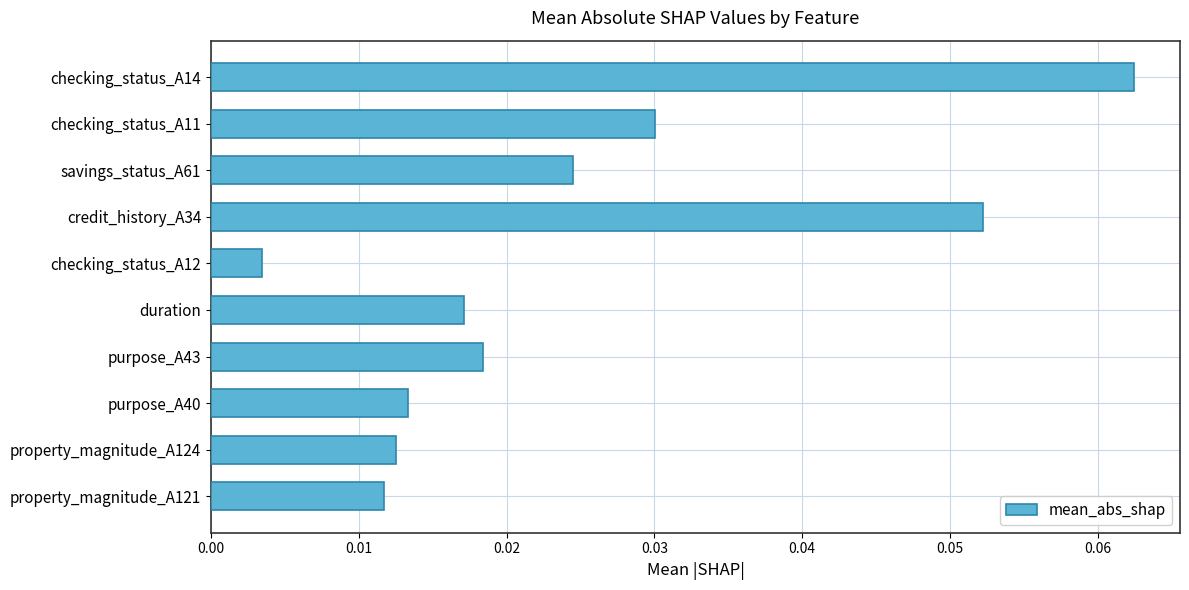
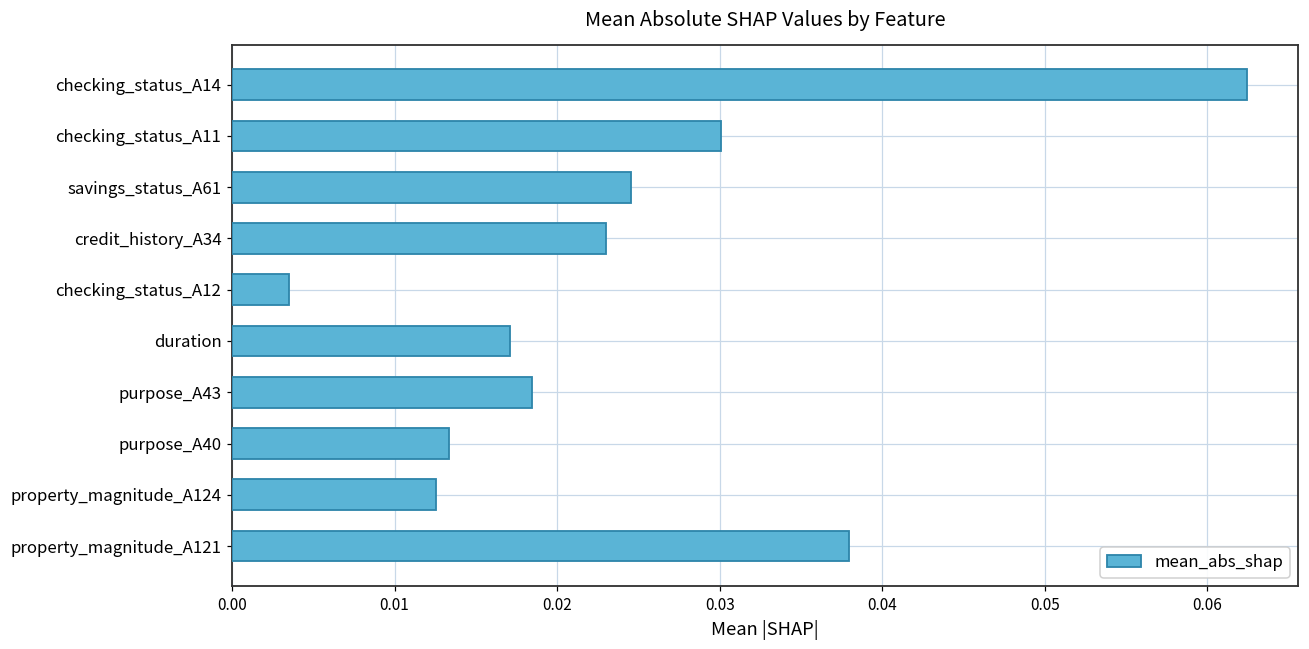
credit_history_A34: 0.0522 -> 0.0230
property_magnitude_A121: 0.0117 -> 0.0379
